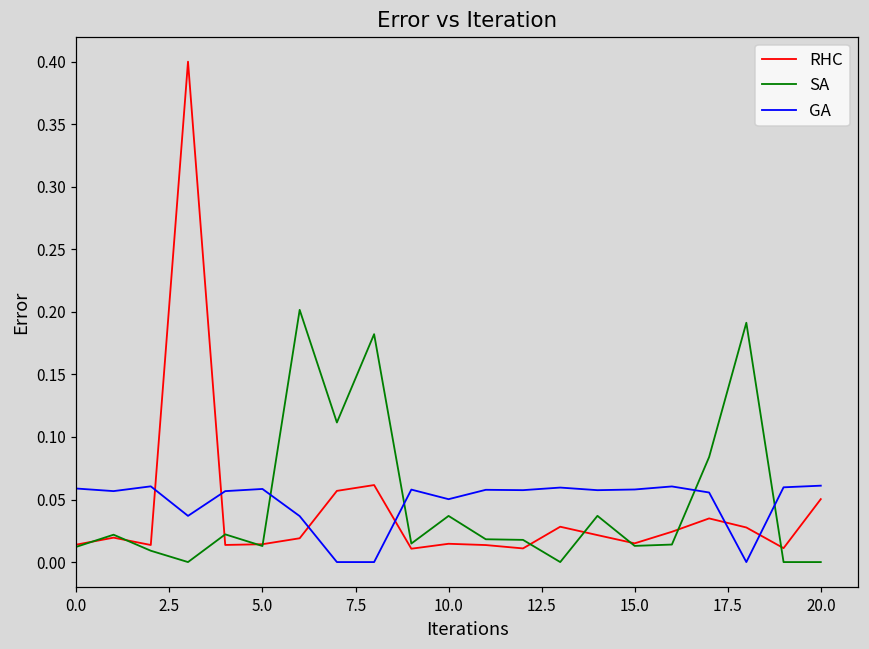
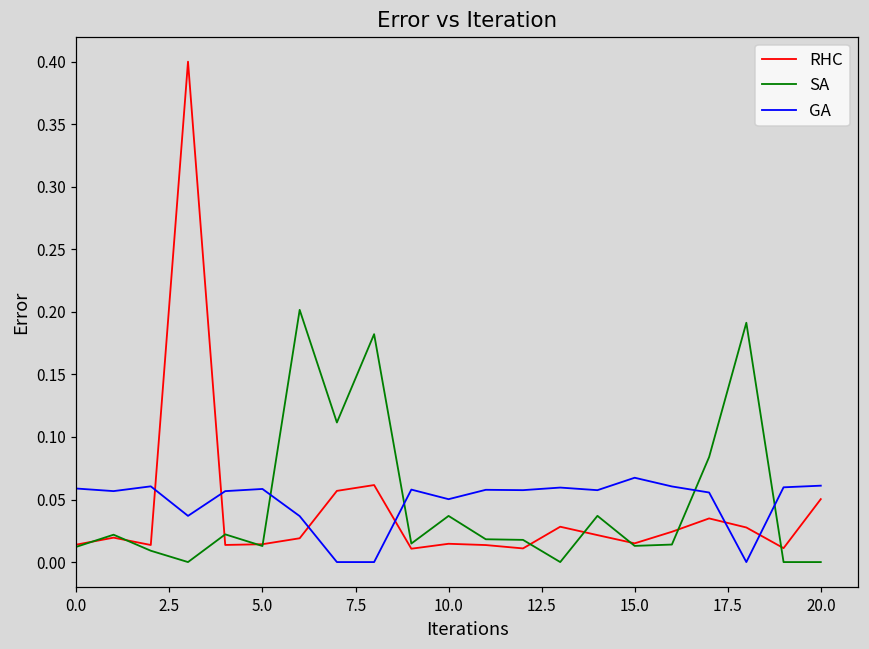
GA, 15.0: 0.058 -> 0.067
